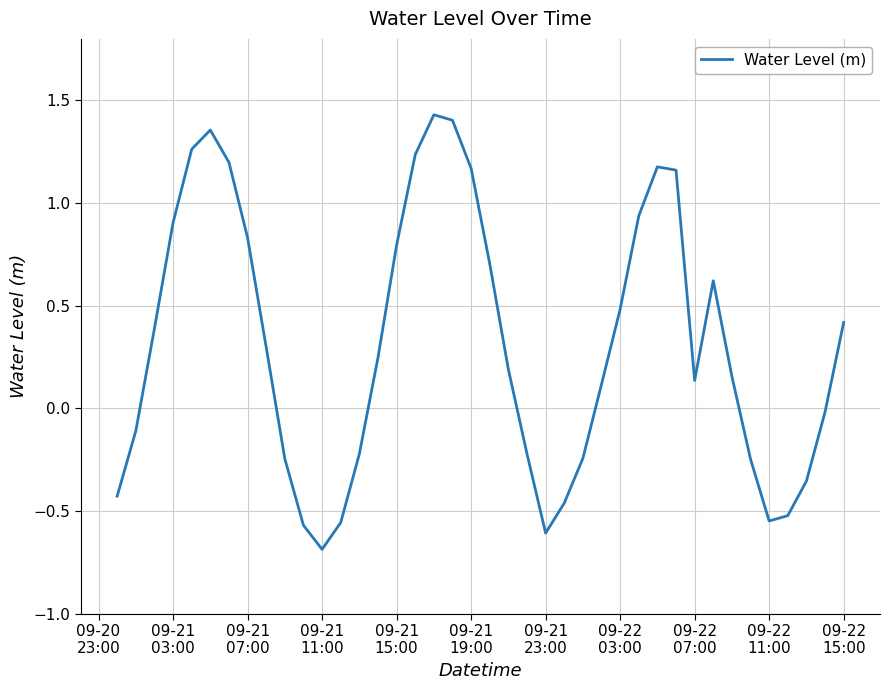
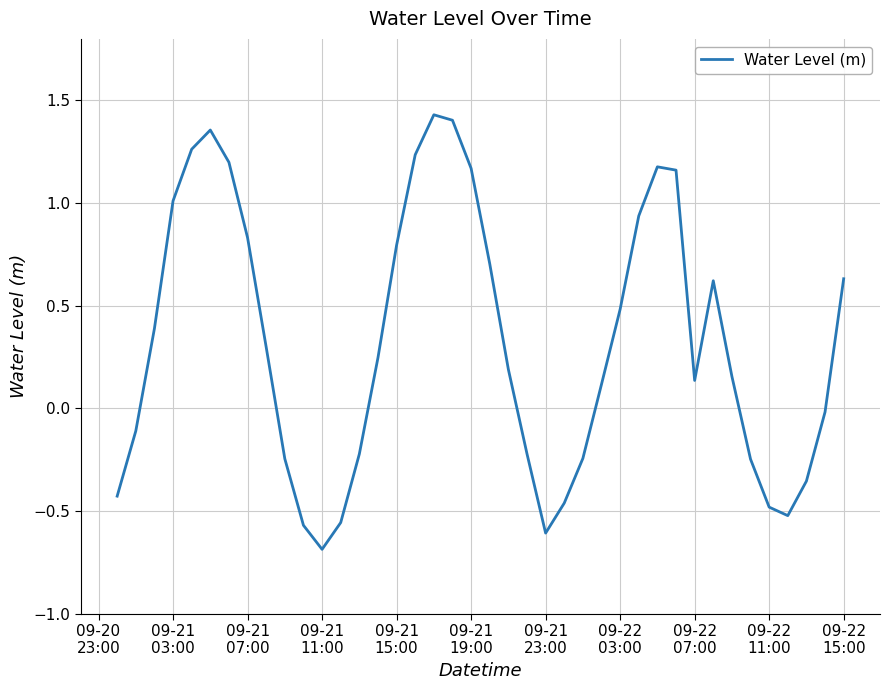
09-21 03:00: 0.90 -> 1.01
09-22 11:00: -0.55 -> -0.48
09-22 15:00: 0.42 -> 0.63
